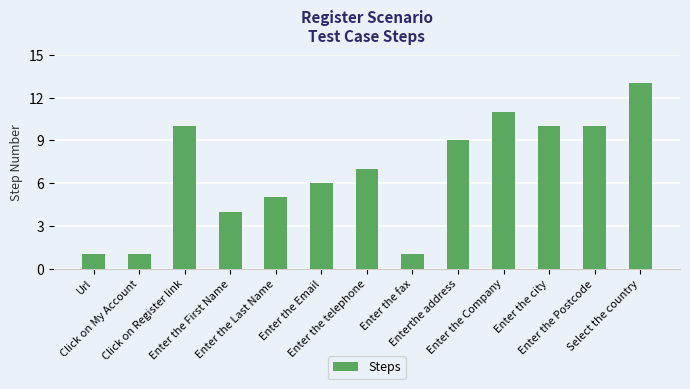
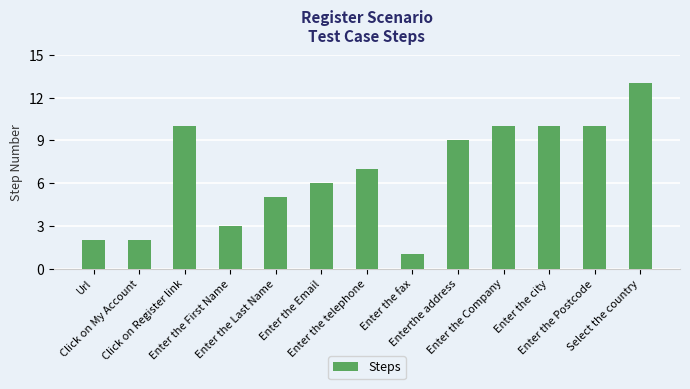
Url: 1 -> 2
Click on My Account: 1 -> 2
Enter the First Name: 4 -> 3
Enter the Company: 11 -> 10
